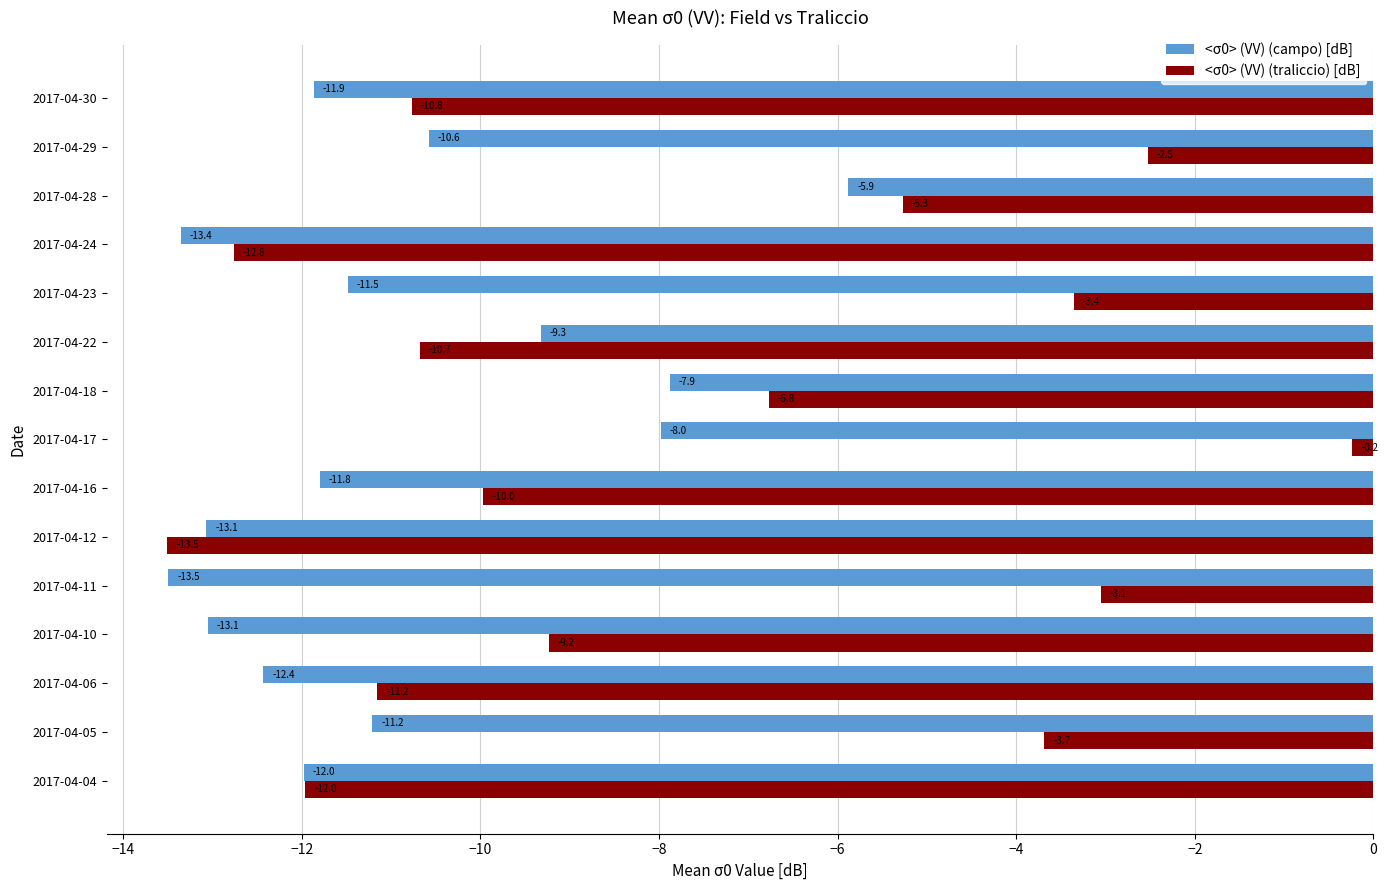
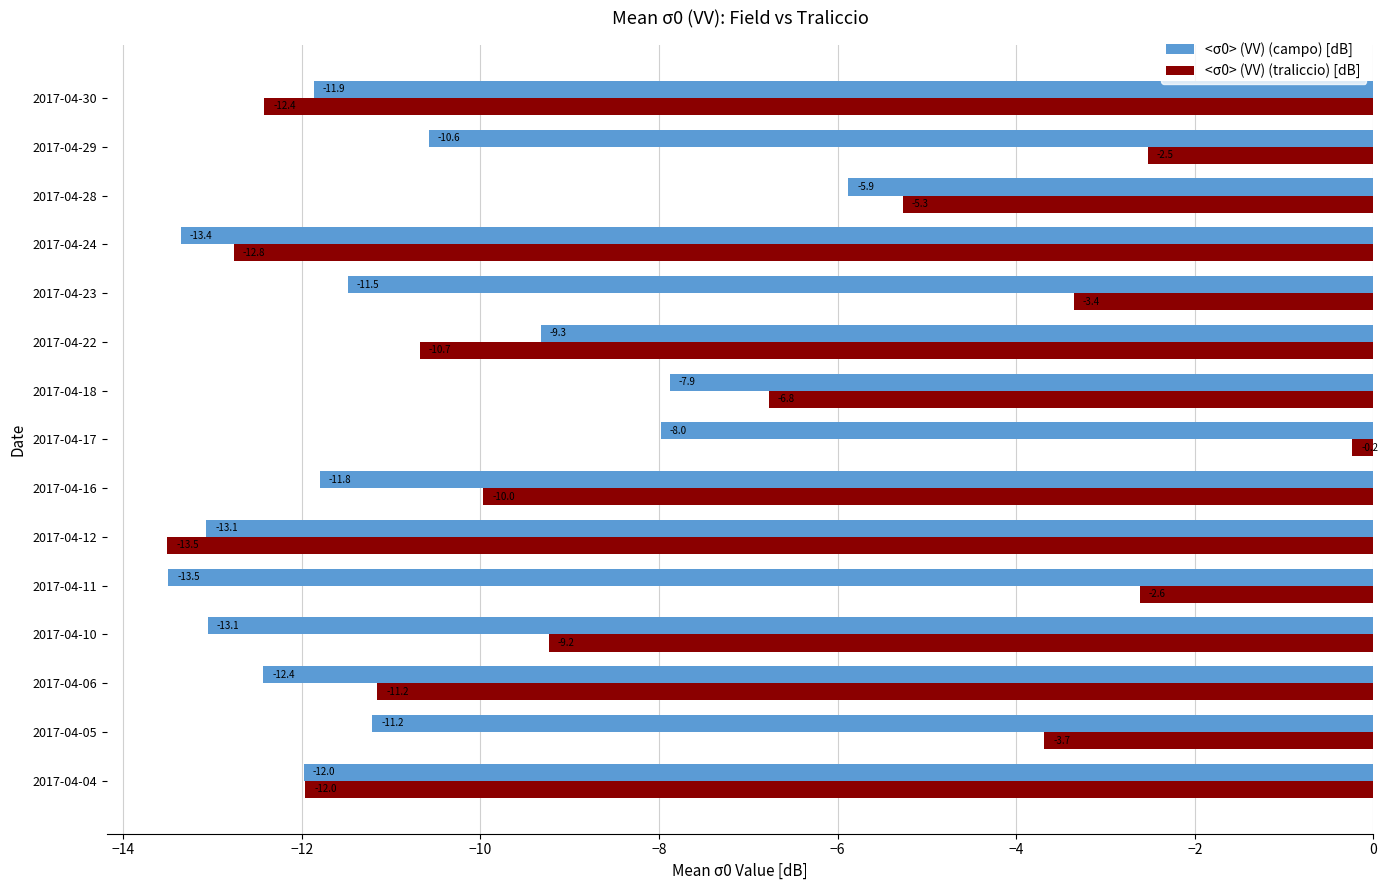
<σ0> (VV) (traliccio) [dB], 2017-04-30: -10.8 -> -12.4
<σ0> (VV) (traliccio) [dB], 2017-04-11: -3.1 -> -2.6
